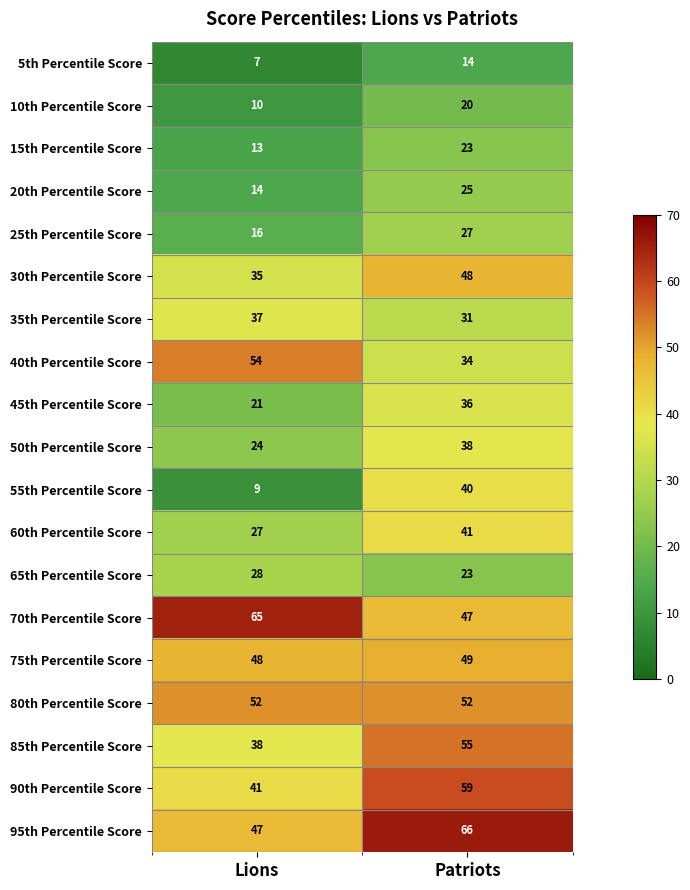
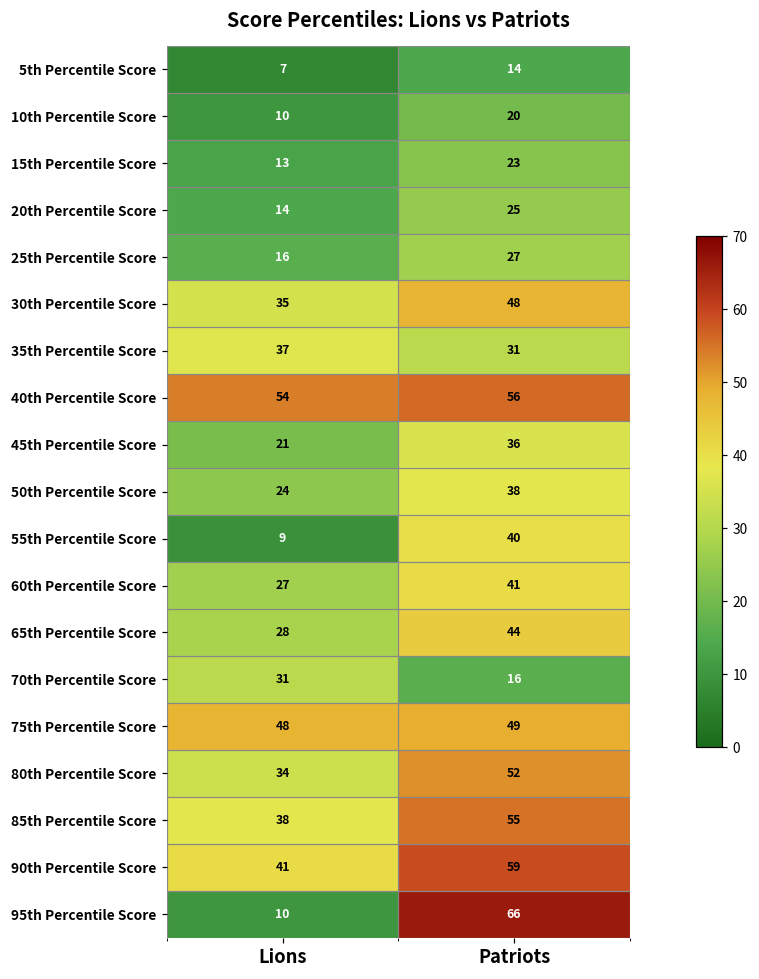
40th Percentile Score, Patriots: 34 -> 56
65th Percentile Score, Patriots: 23 -> 44
70th Percentile Score, Lions: 65 -> 31
70th Percentile Score, Patriots: 47 -> 16
80th Percentile Score, Lions: 52 -> 34
95th Percentile Score, Lions: 47 -> 10
